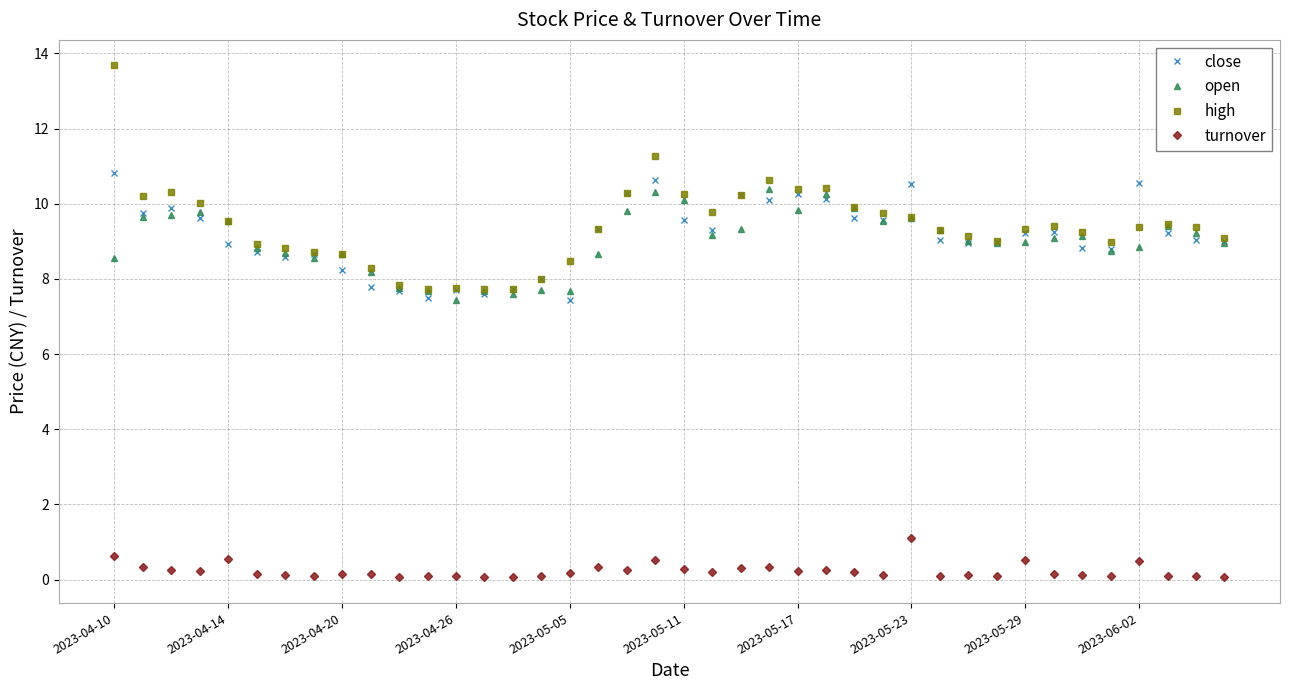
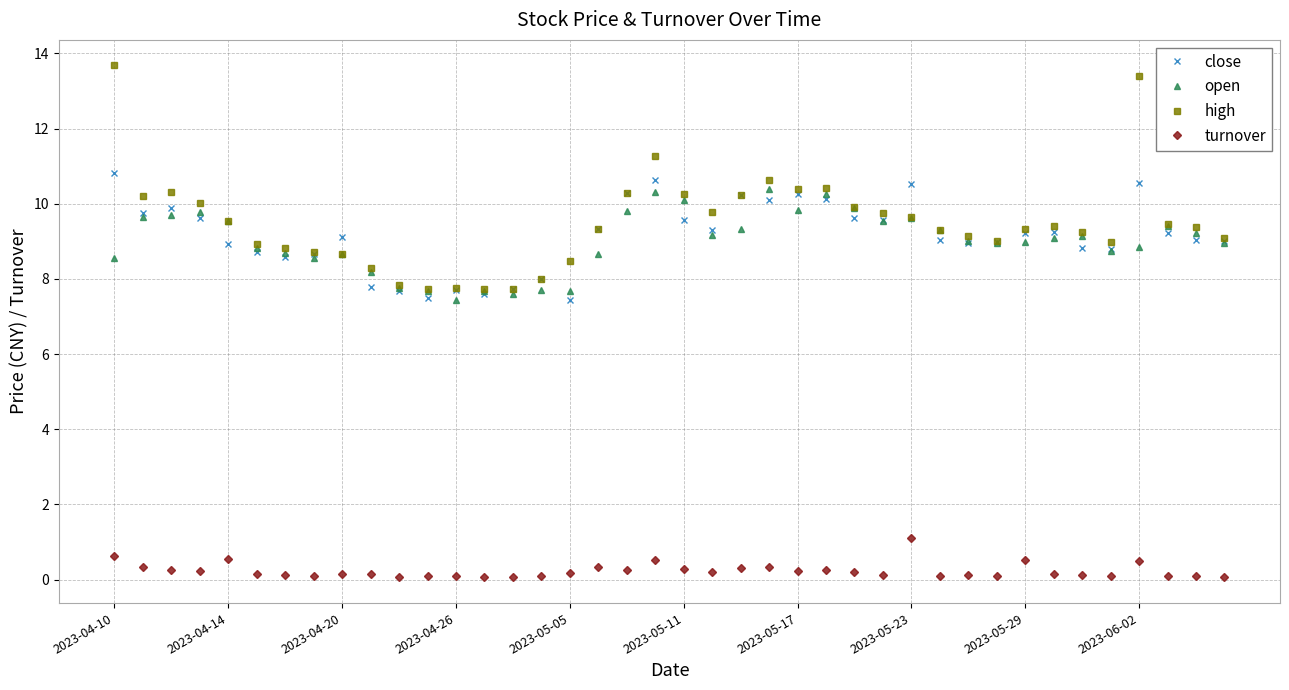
close, 2023-04-20: 8.2 -> 9.1
high, 2023-06-02: 9.4 -> 13.4
